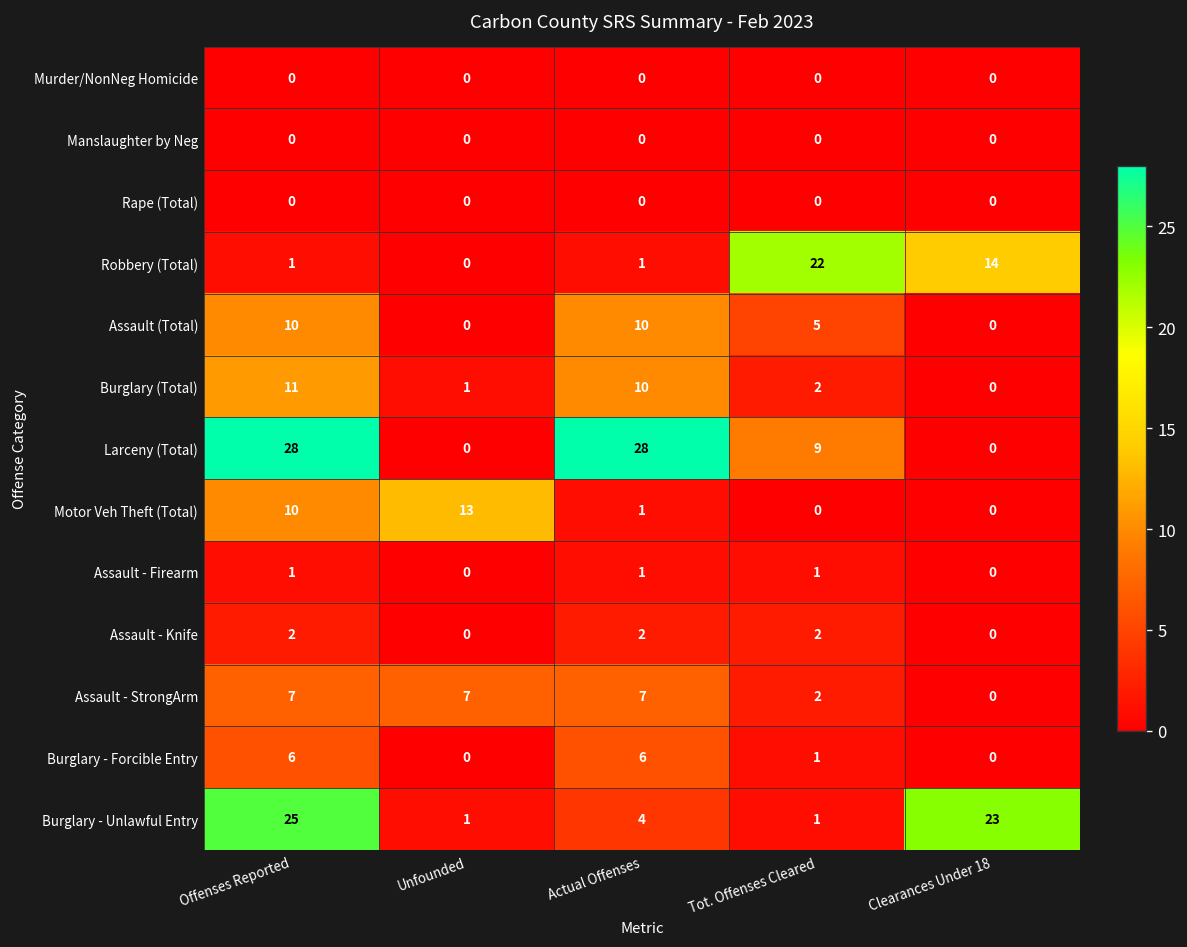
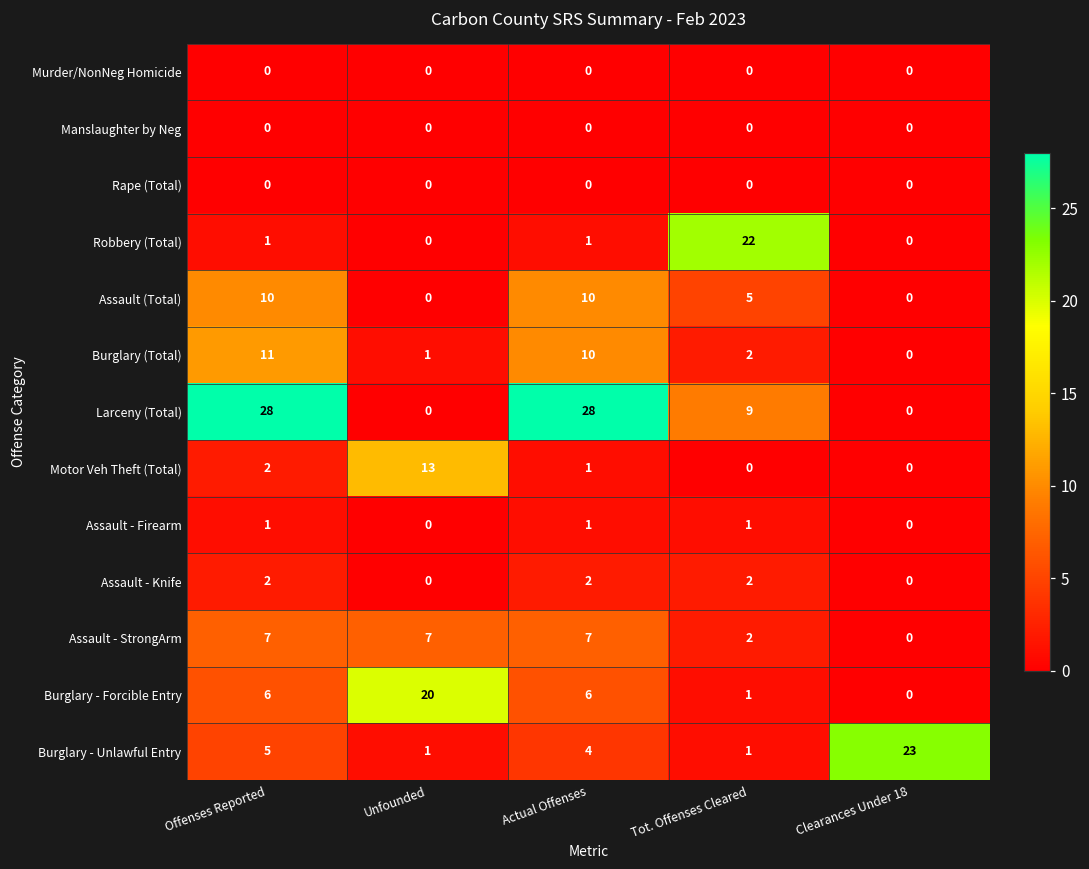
Robbery (Total), Clearances Under 18: 14 -> 0
Motor Veh Theft (Total), Offenses Reported: 10 -> 2
Burglary - Forcible Entry, Unfounded: 0 -> 20
Burglary - Unlawful Entry, Offenses Reported: 25 -> 5
